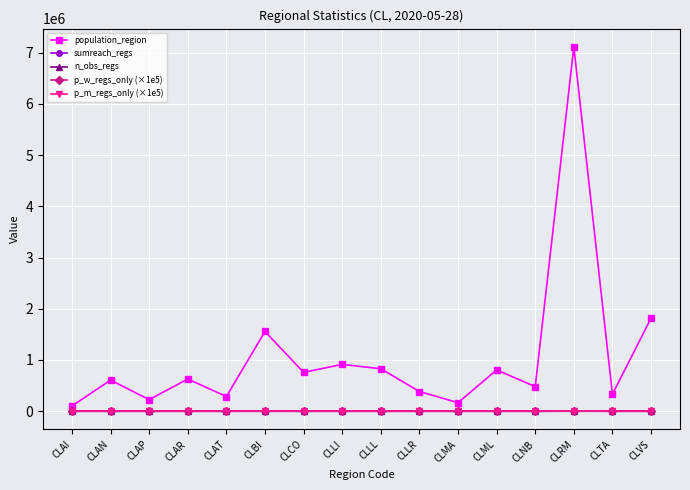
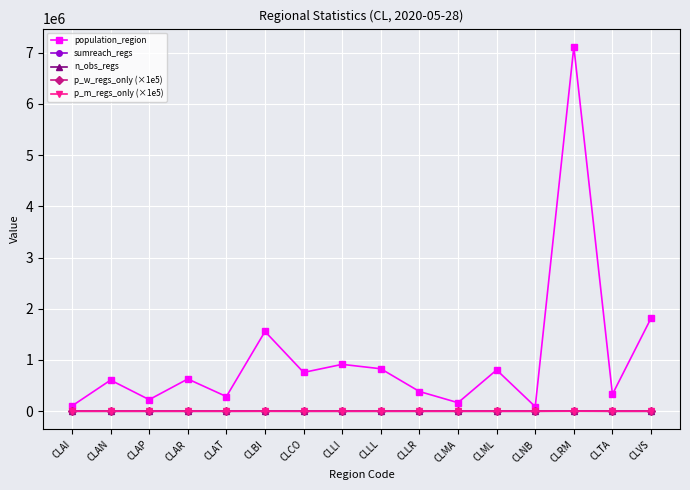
population_region, CLNB: 500000 -> 100000
